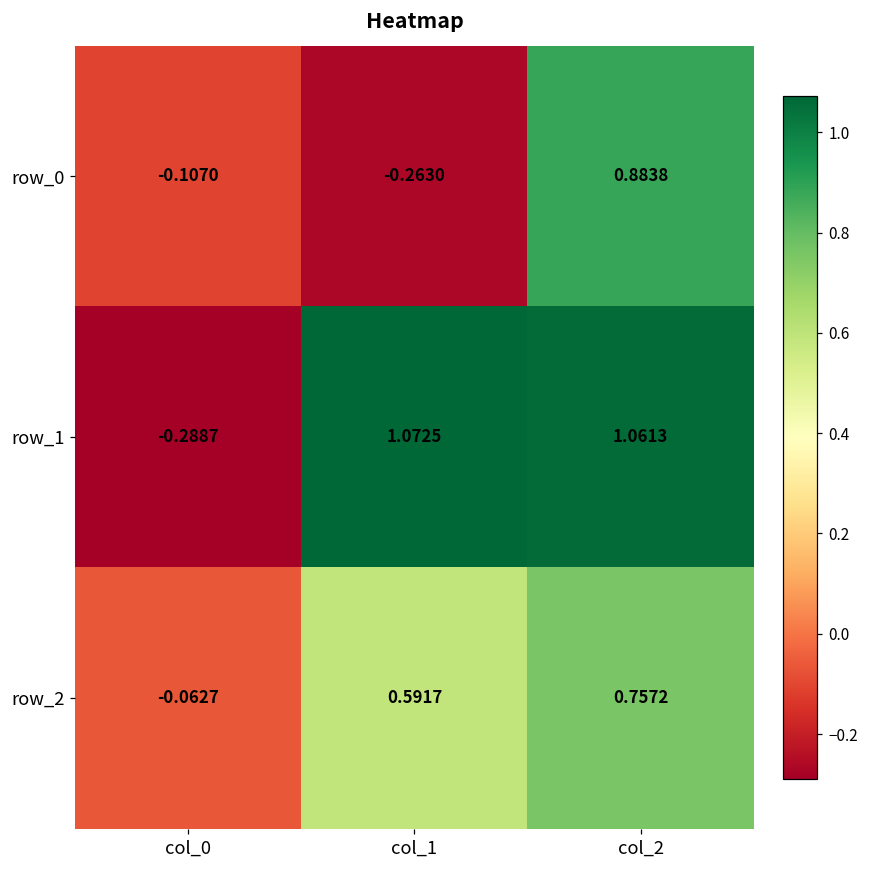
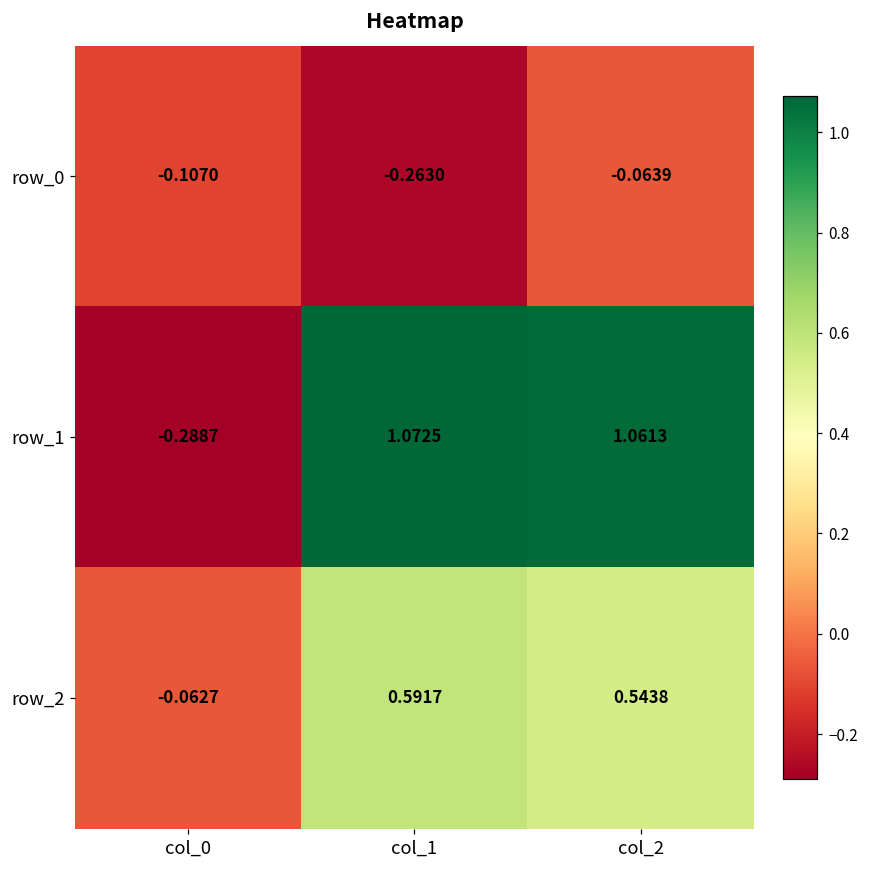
row_0, col_2: 0.8838 -> -0.0639
row_2, col_2: 0.7572 -> 0.5438
